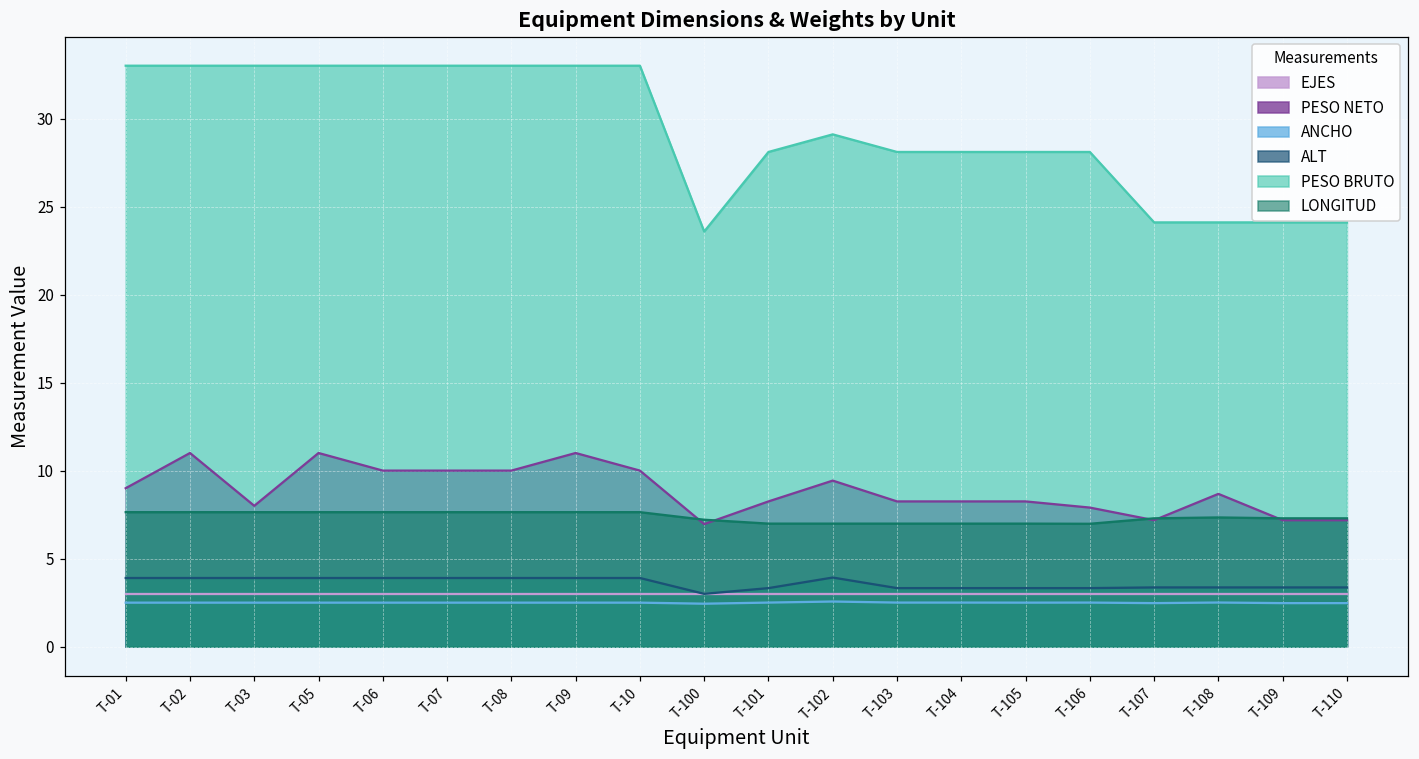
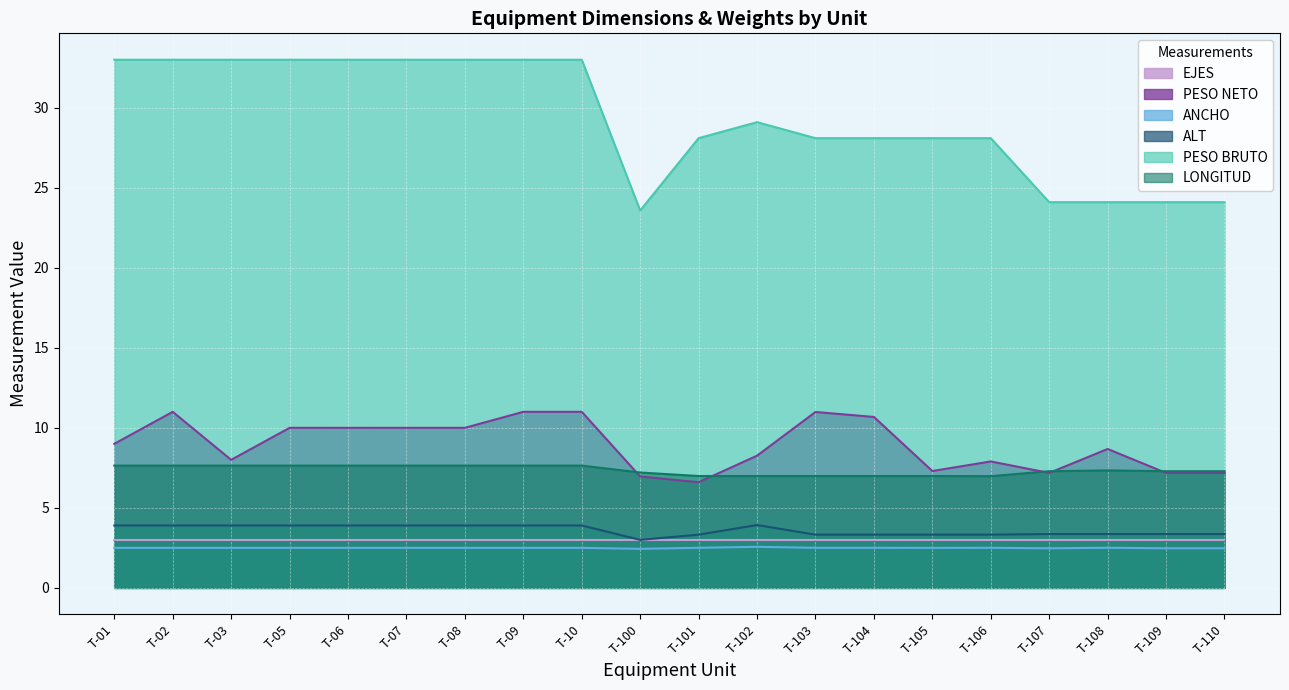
PESO NETO, T-05: 11 -> 10
PESO NETO, T-10: 10 -> 11
PESO NETO, T-101: 8.3 -> 6.6
PESO NETO, T-102: 9.4 -> 8.3
PESO NETO, T-103: 8.3 -> 11.0
PESO NETO, T-104: 8.3 -> 10.7
PESO NETO, T-105: 8.3 -> 7.3
